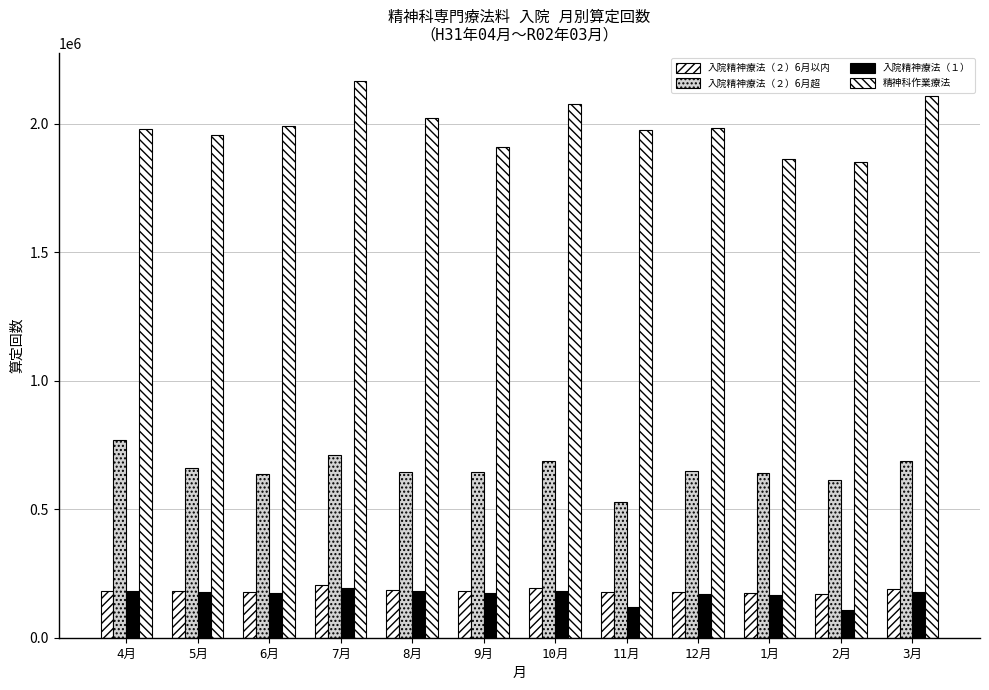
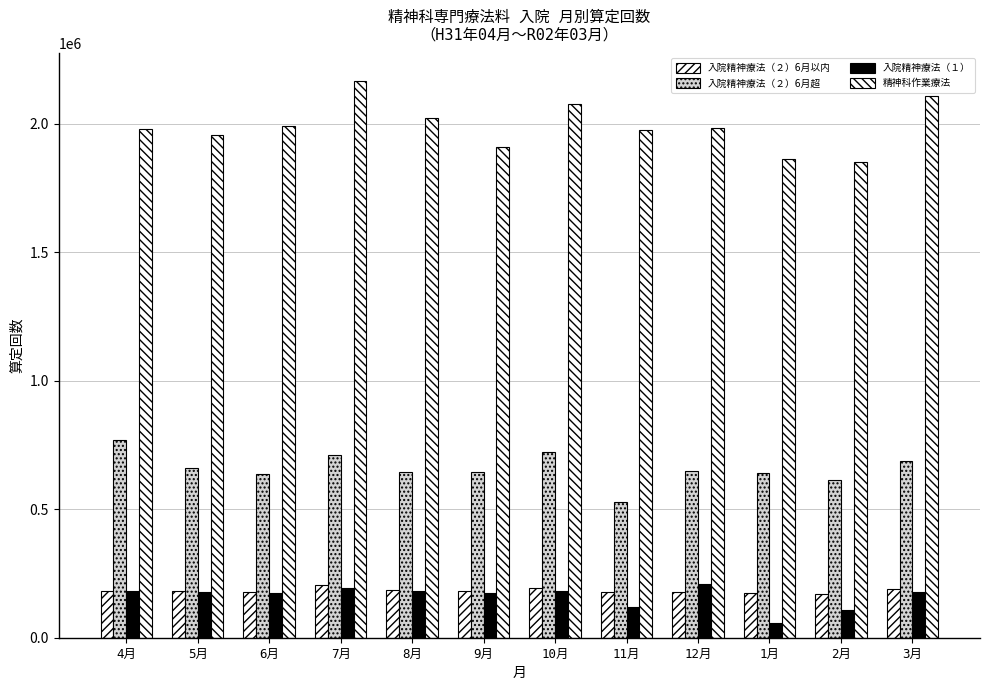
入院精神療法（２）6月超, 10月: 690000 -> 720000
入院精神療法（１）, 12月: 170000 -> 210000
入院精神療法（１）, 1月: 170000 -> 60000
